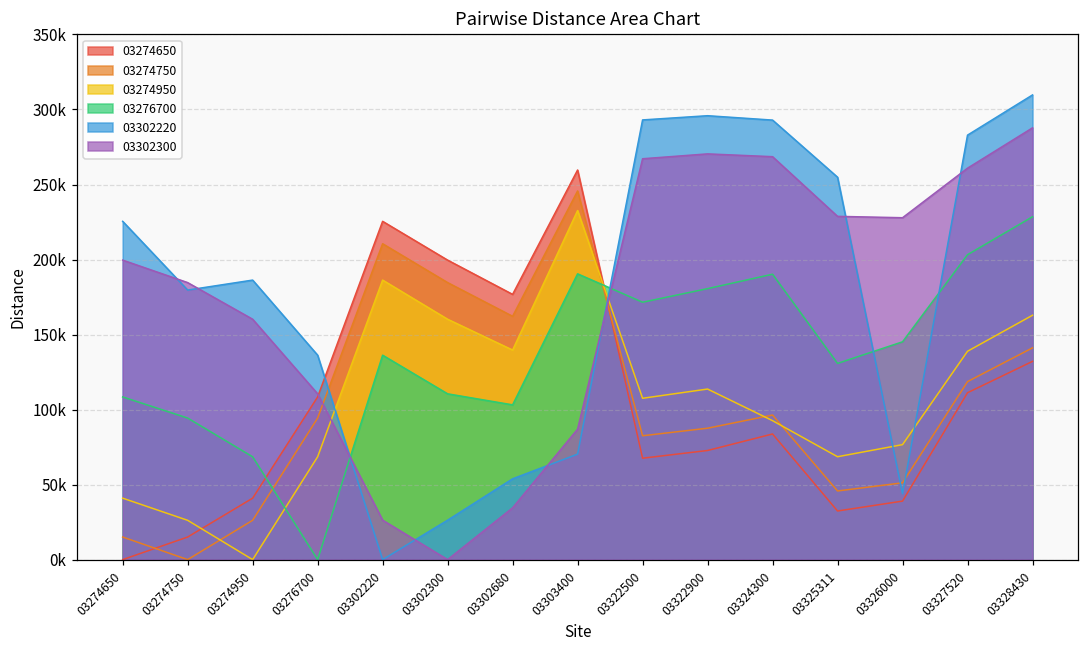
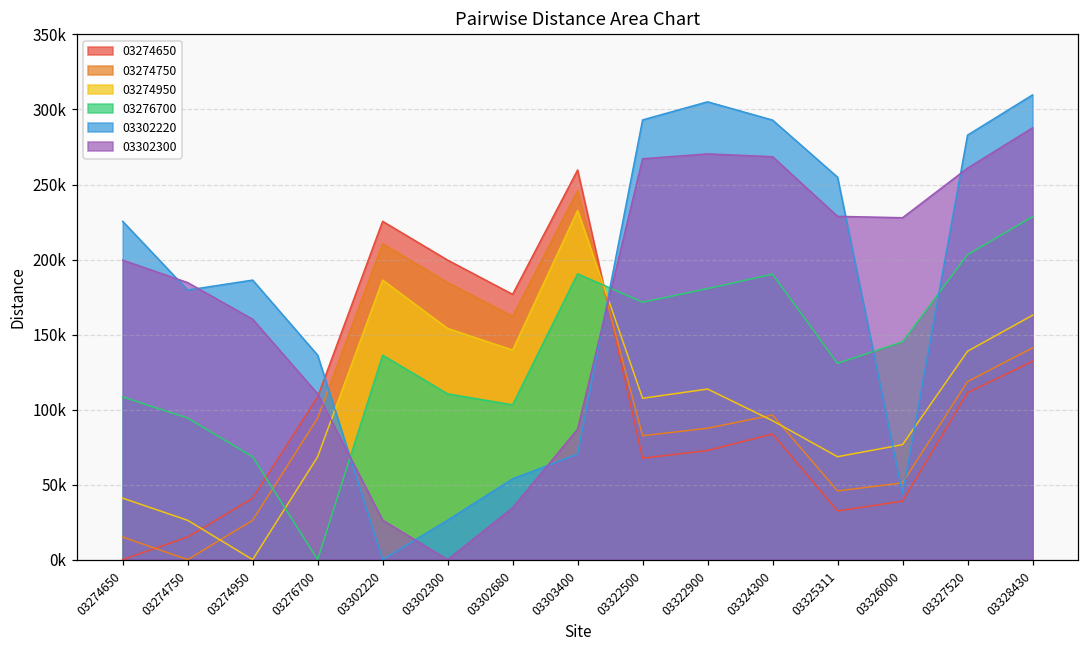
03274950, 03302300: 160000 -> 154000
03302220, 03322900: 296000 -> 305000
